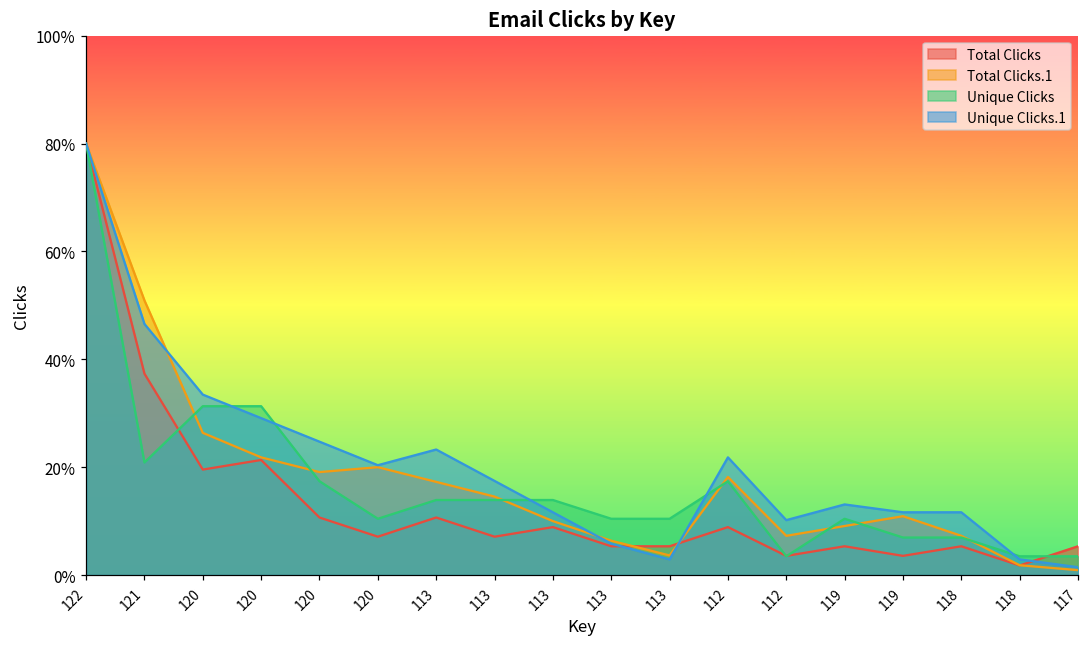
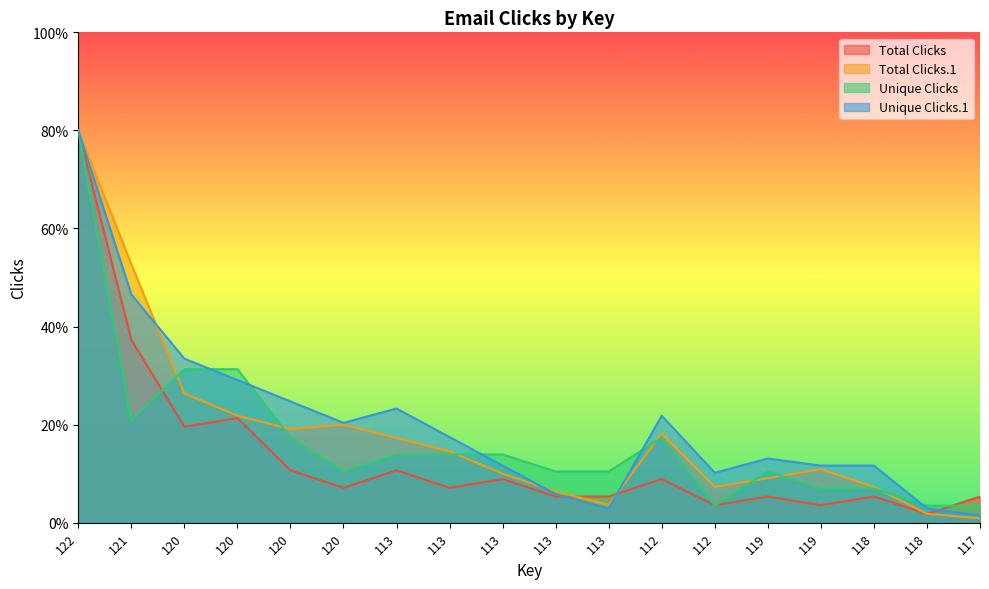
Total Clicks.1, 121: 51% -> 53%
